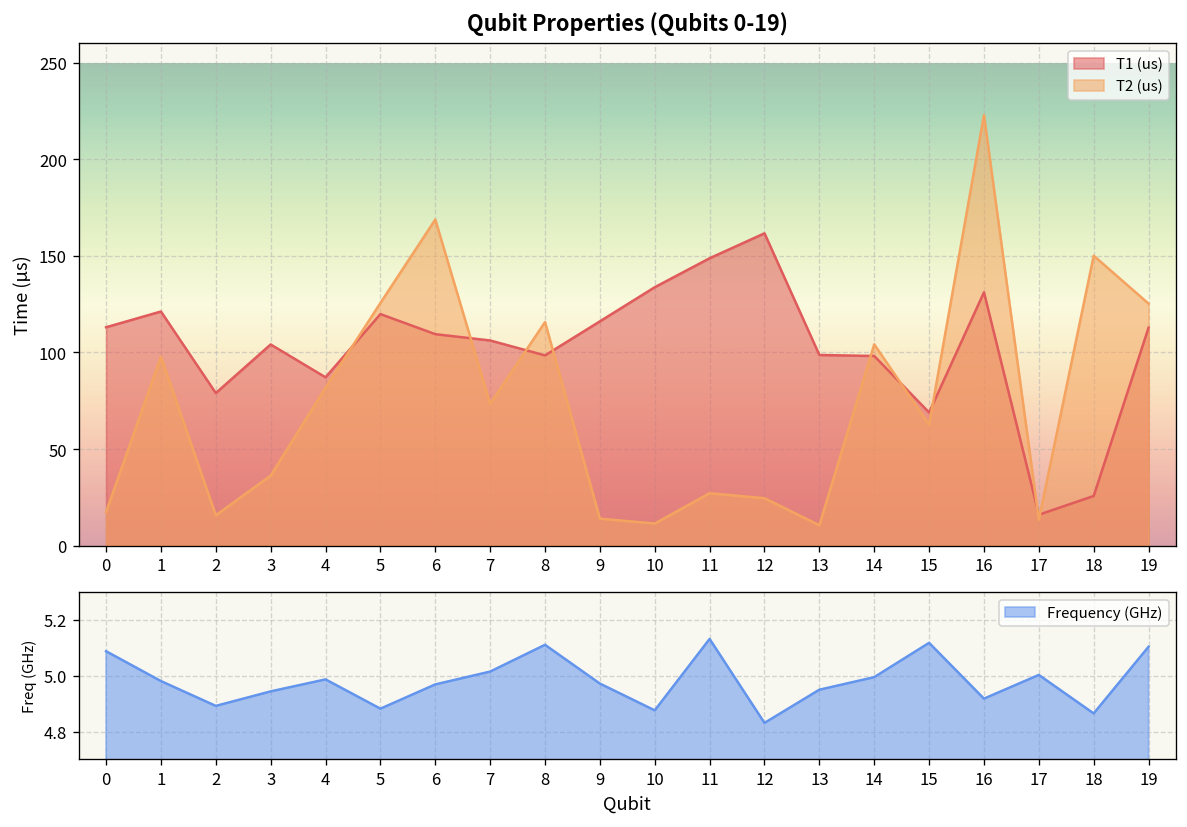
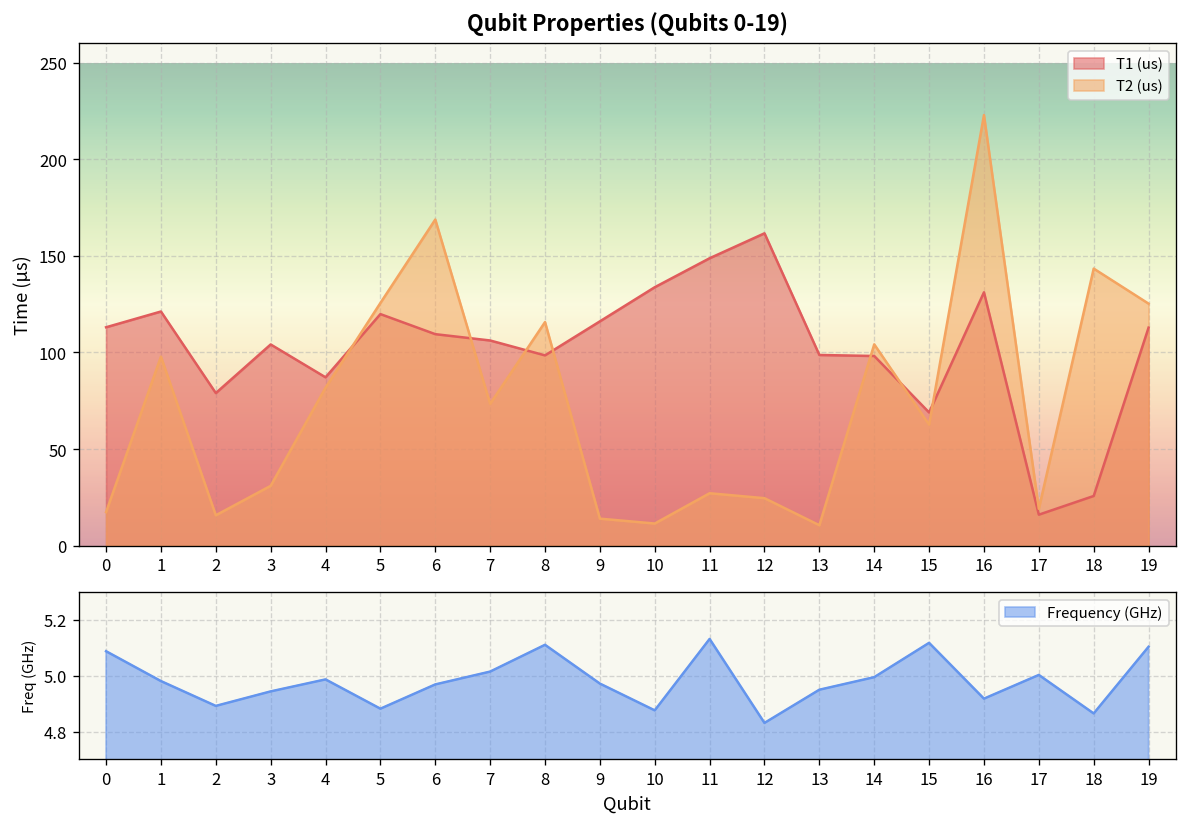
Qubit Properties (Qubits 0-19), T2 (us), 3: 36 -> 31
Qubit Properties (Qubits 0-19), T2 (us), 17: 13 -> 19
Qubit Properties (Qubits 0-19), T2 (us), 18: 150 -> 143
